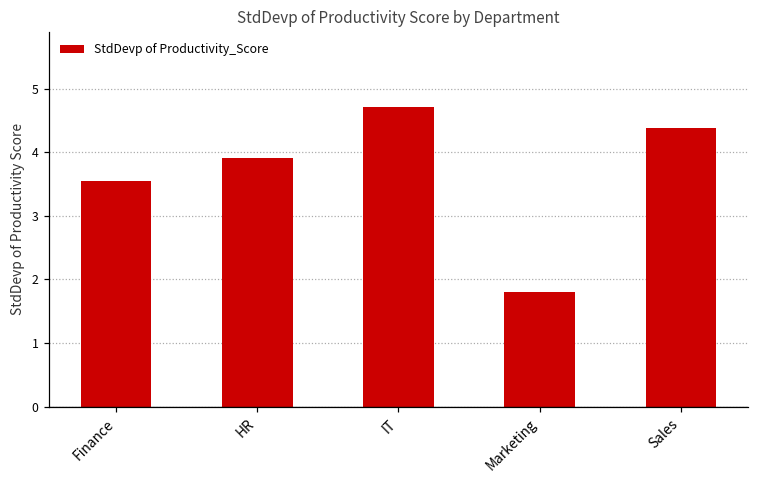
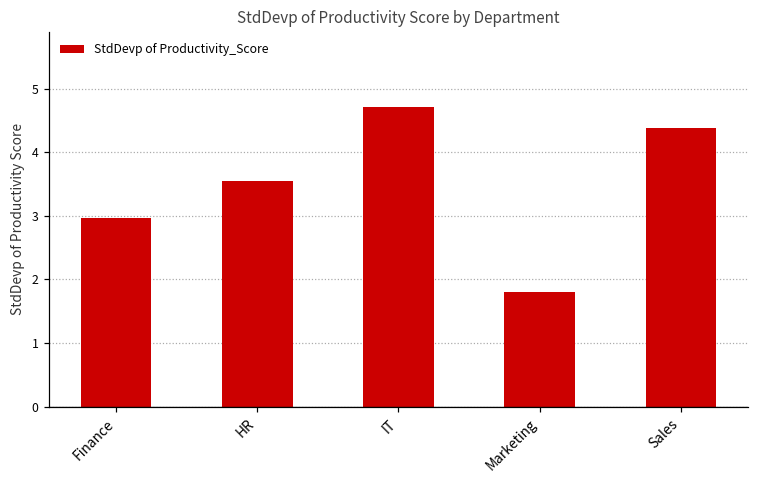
Finance: 3.5 -> 3.0
HR: 3.9 -> 3.5
